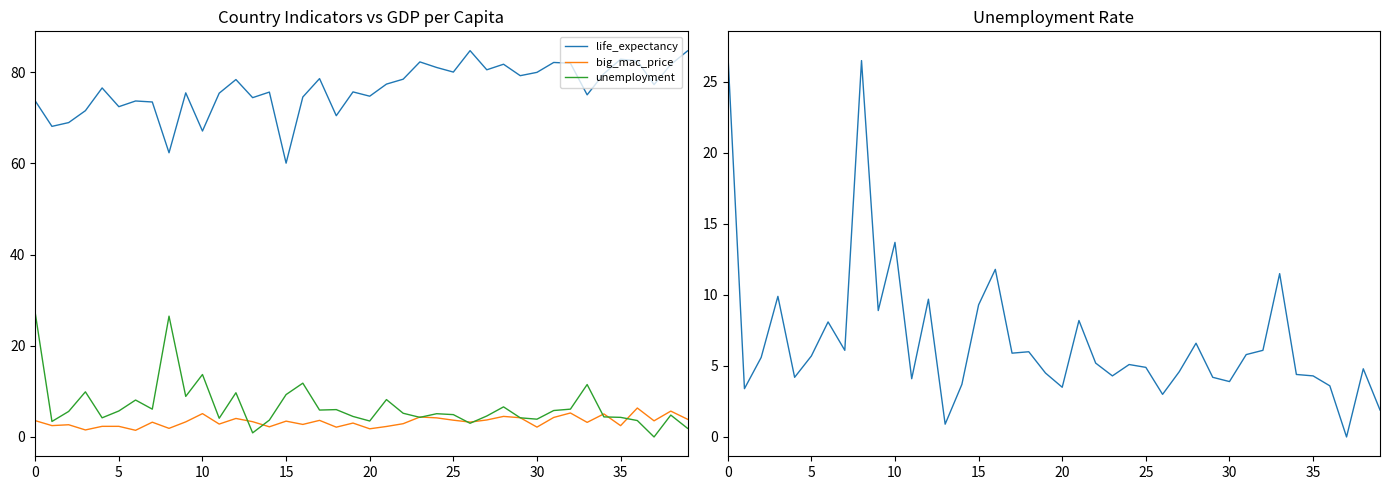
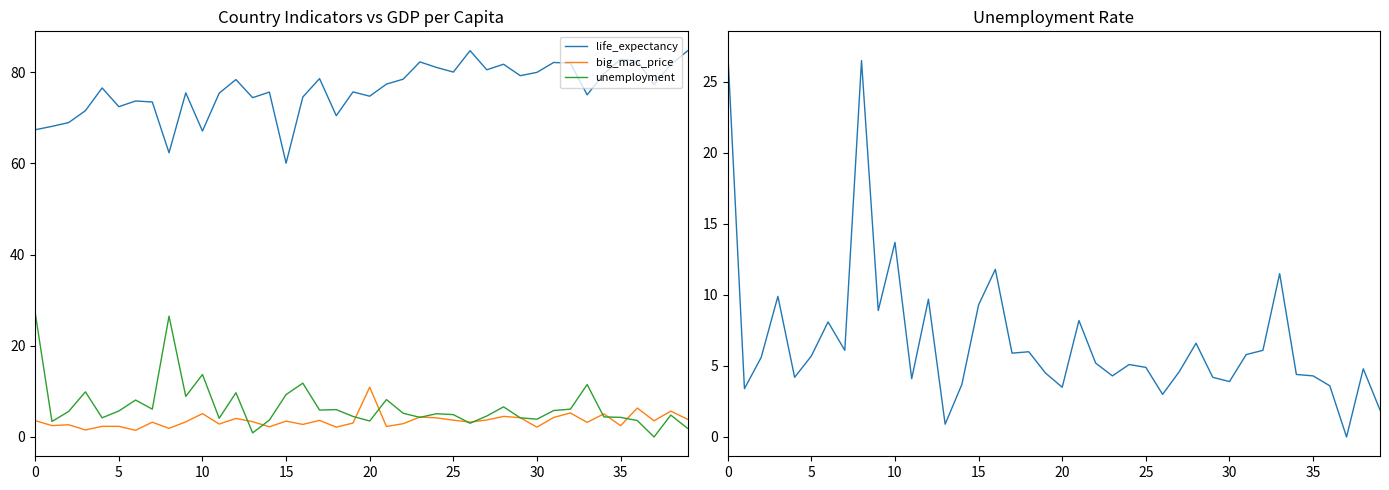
Country Indicators vs GDP per Capita, life_expectancy, 0: 74 -> 67
Country Indicators vs GDP per Capita, big_mac_price, 20: 2 -> 11
